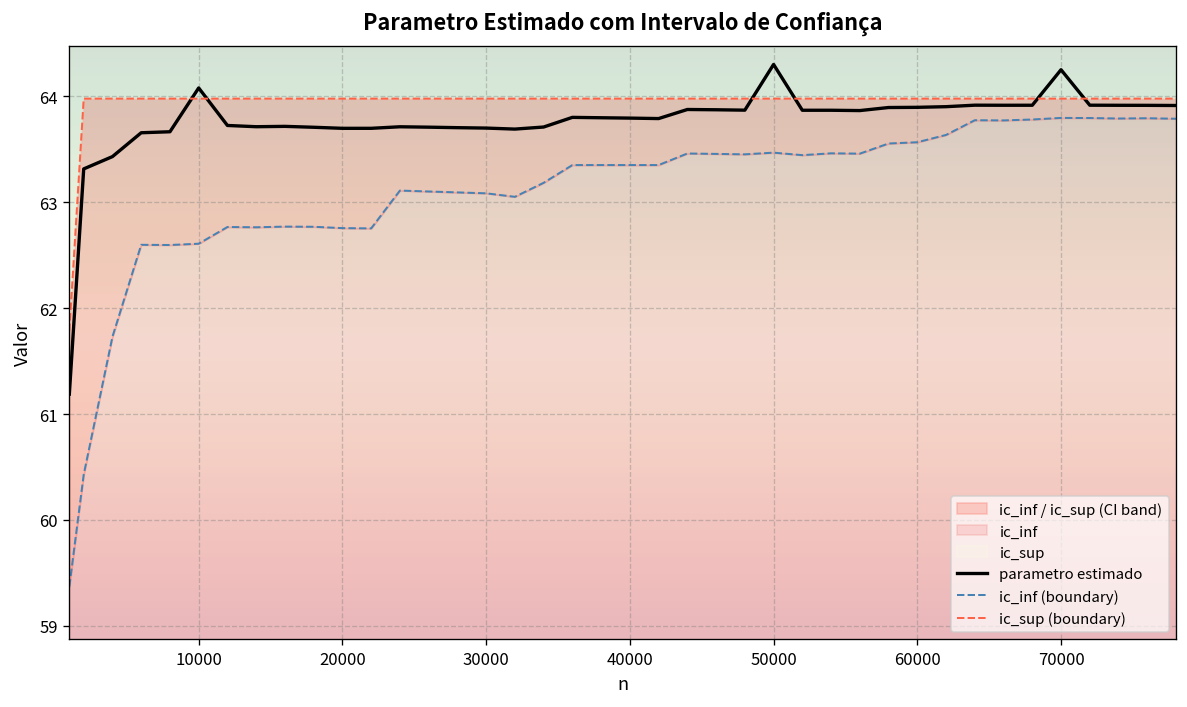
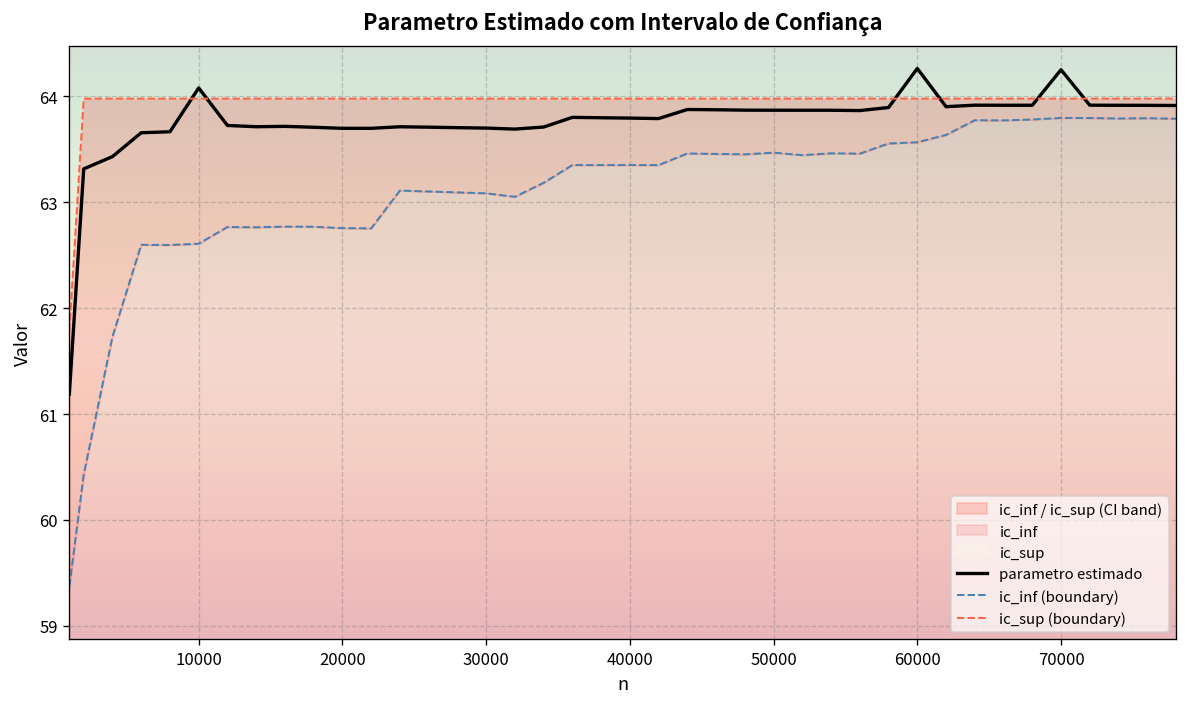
parametro estimado, 50000: 64.3 -> 63.9
parametro estimado, 60000: 63.9 -> 64.3
